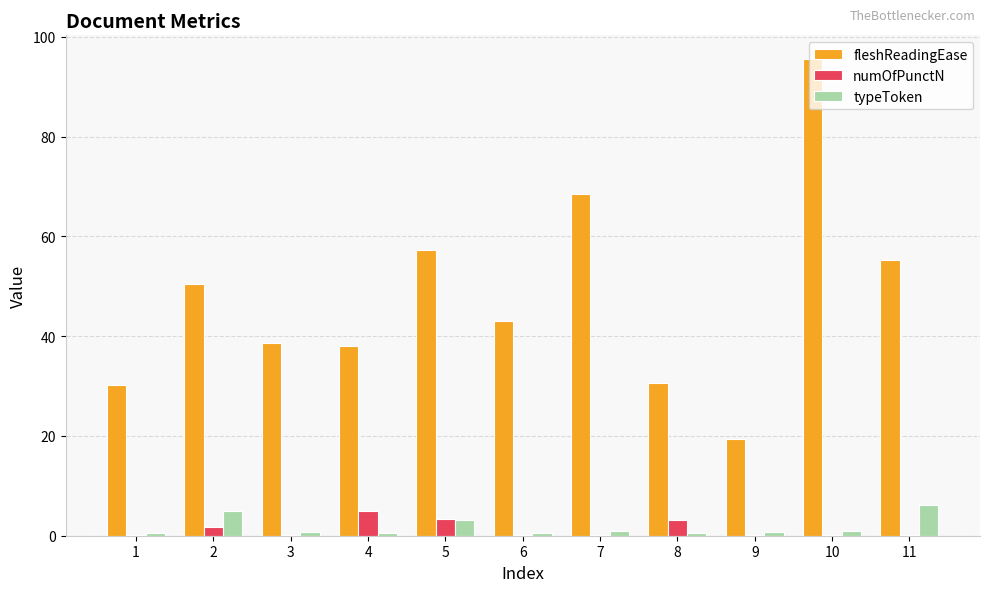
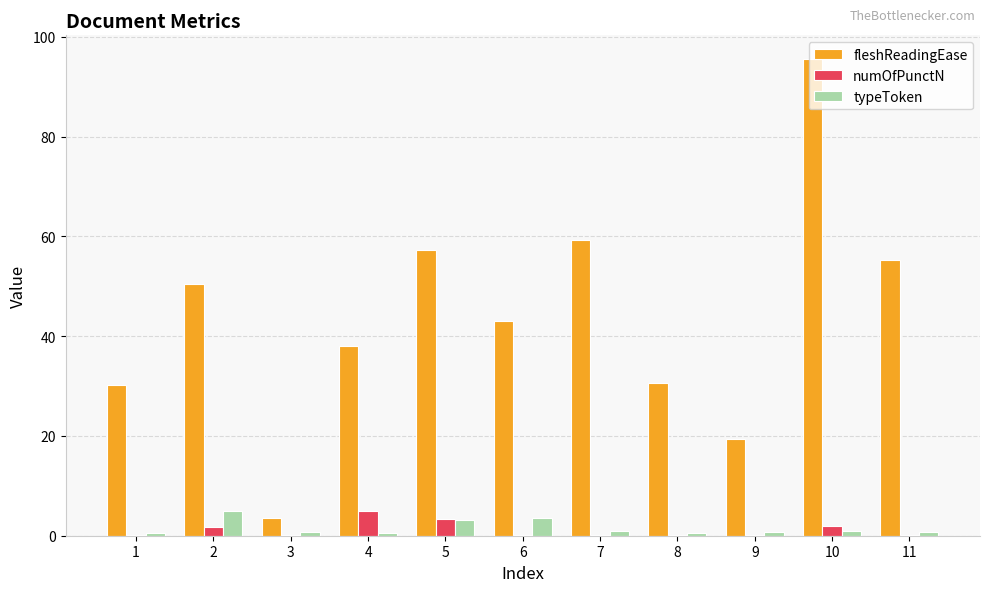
fleshReadingEase, 3: 39 -> 3
typeToken, 6: 1 -> 4
fleshReadingEase, 7: 68 -> 59
numOfPunctN, 8: 3 -> 0
numOfPunctN, 10: 0 -> 2
typeToken, 11: 6 -> 1
